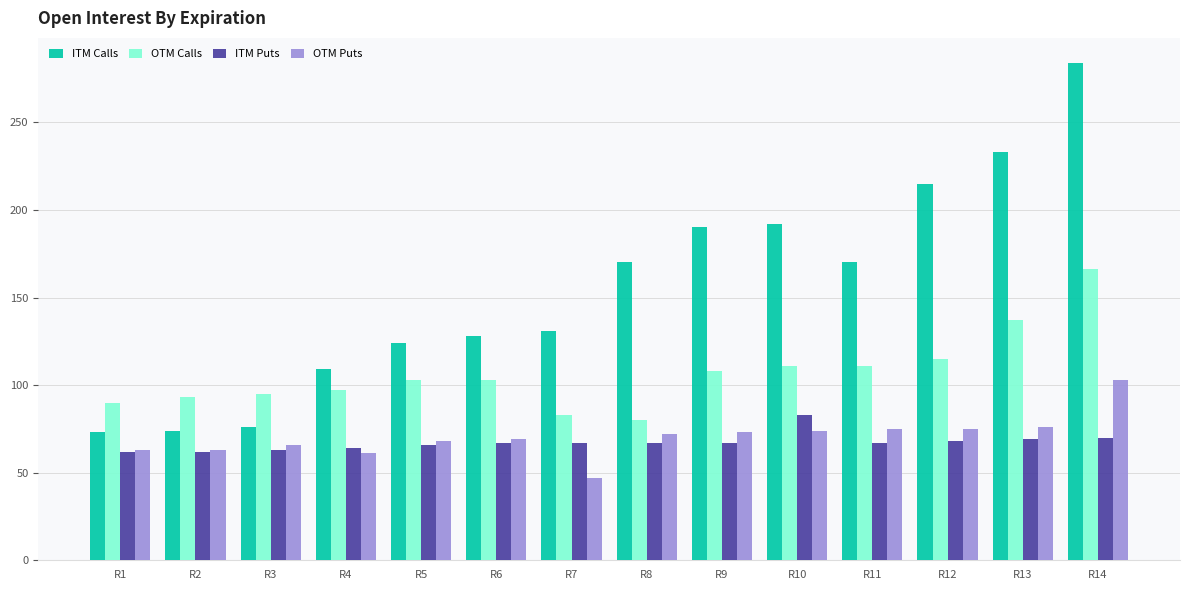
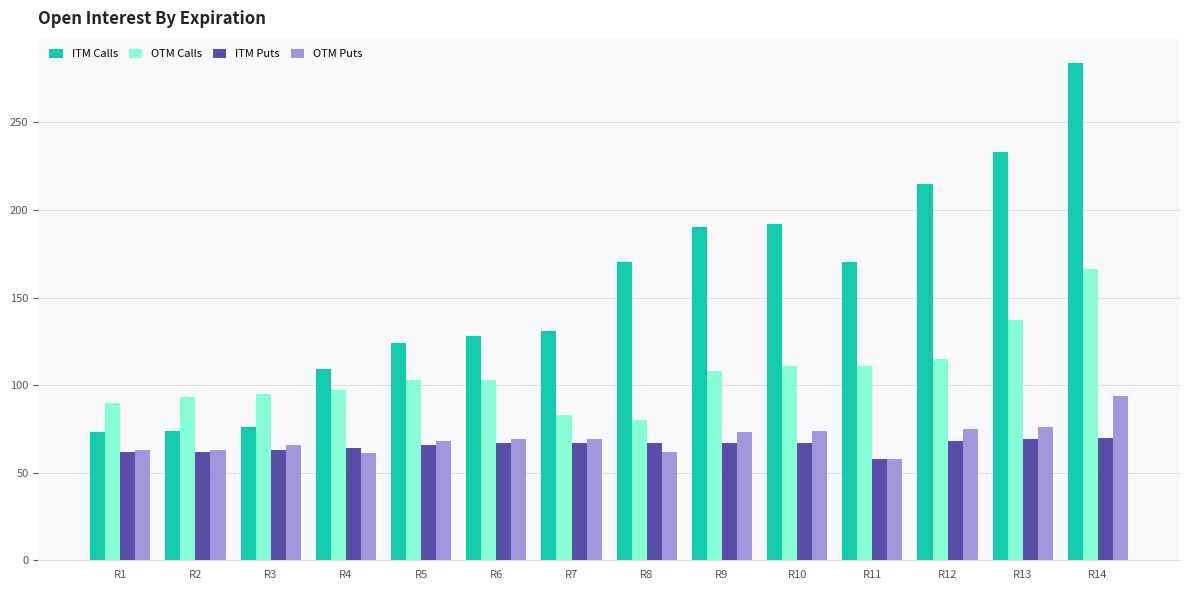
OTM Puts, R7: 47 -> 69
OTM Puts, R8: 72 -> 62
ITM Puts, R10: 83 -> 67
ITM Puts, R11: 67 -> 58
OTM Puts, R11: 75 -> 58
OTM Puts, R14: 103 -> 94
